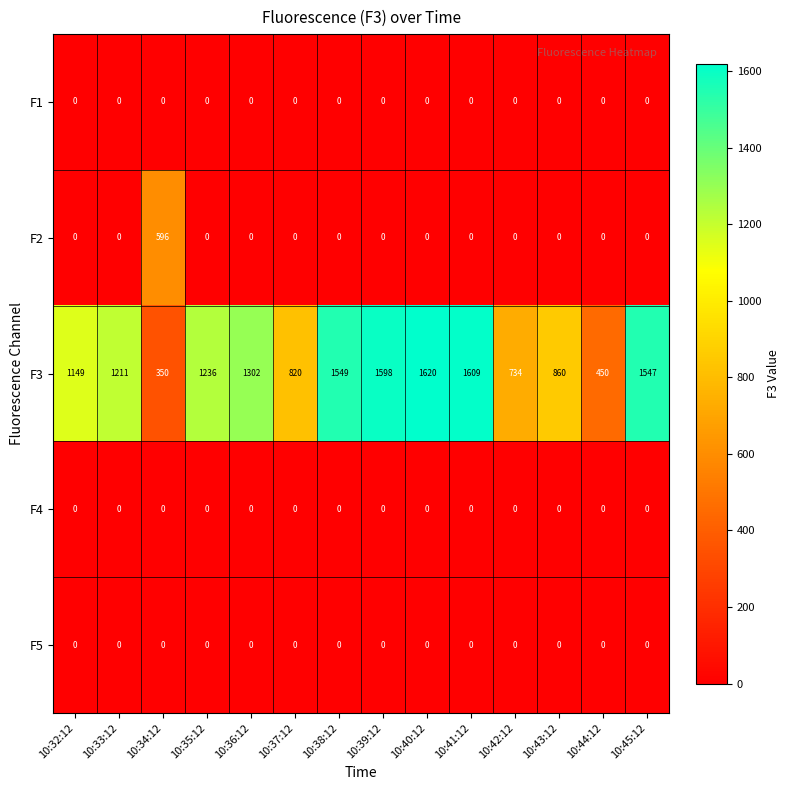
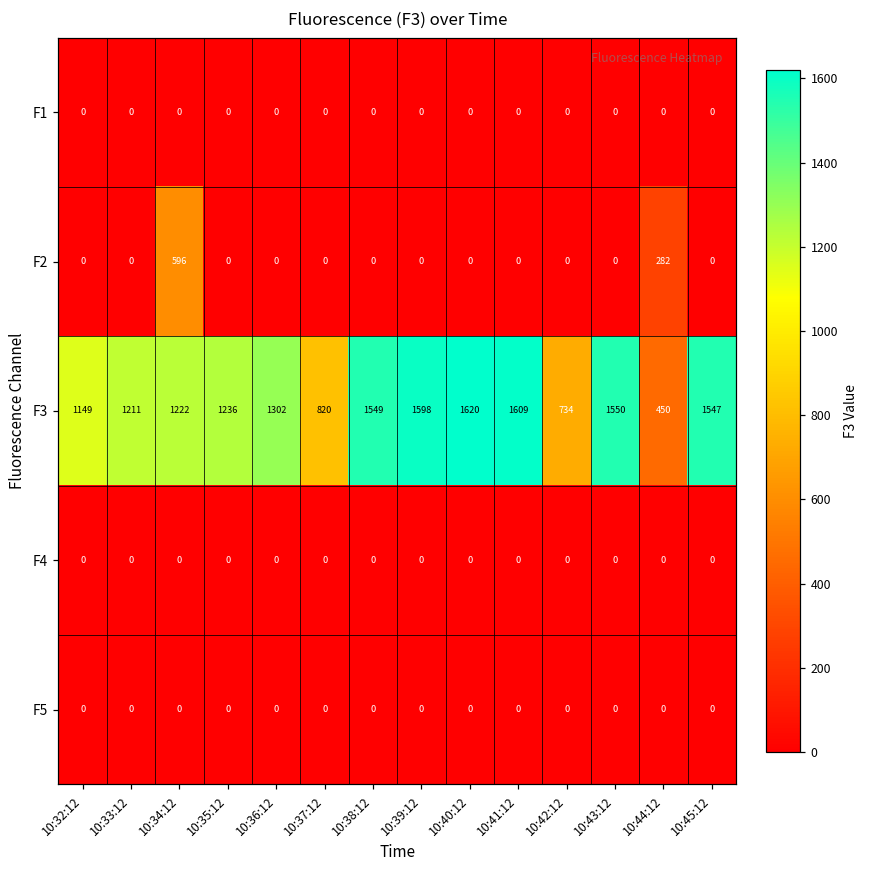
F2, 10:44:12: 0 -> 282
F3, 10:34:12: 350 -> 1222
F3, 10:43:12: 860 -> 1550
